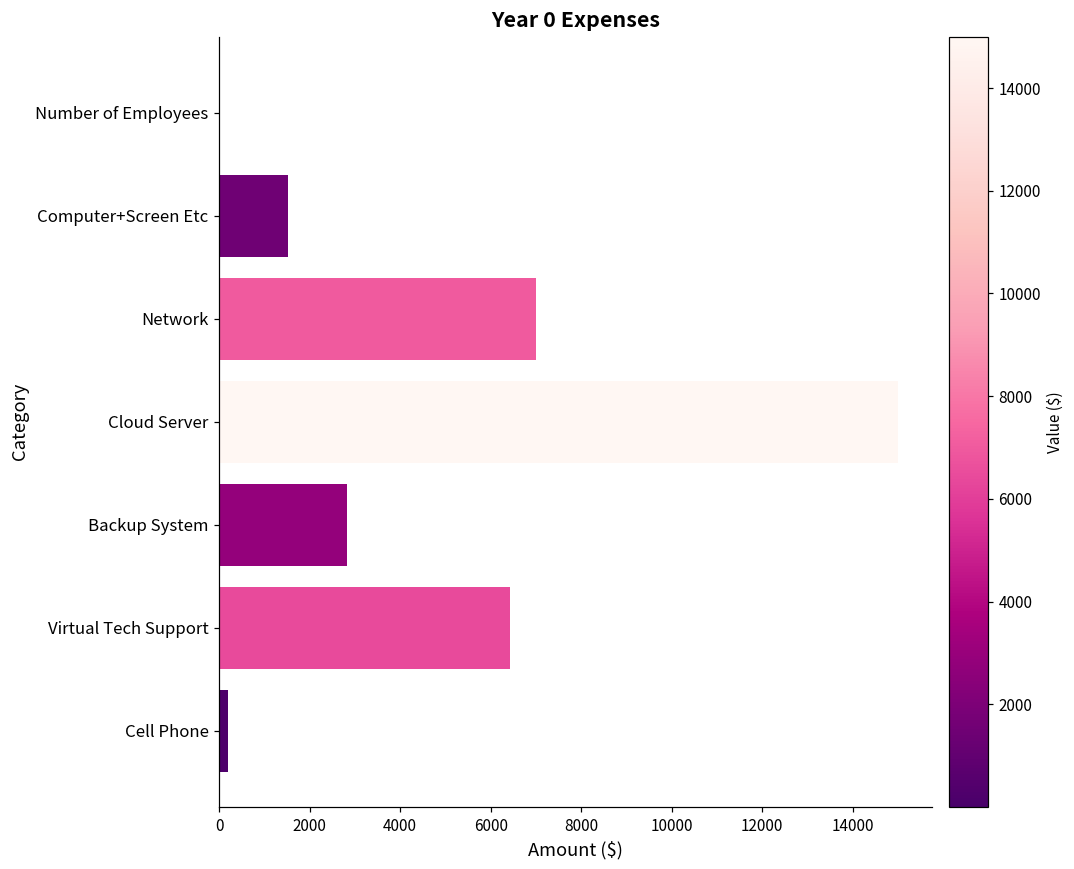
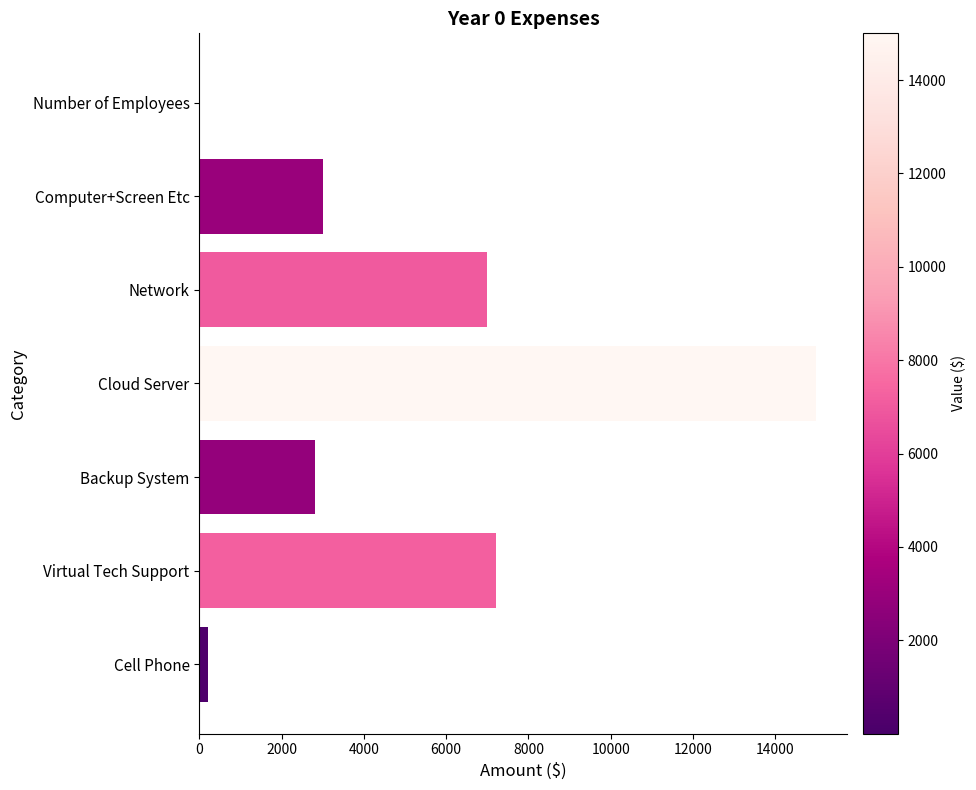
Computer+Screen Etc: 1500 -> 3000
Virtual Tech Support: 6400 -> 7200
